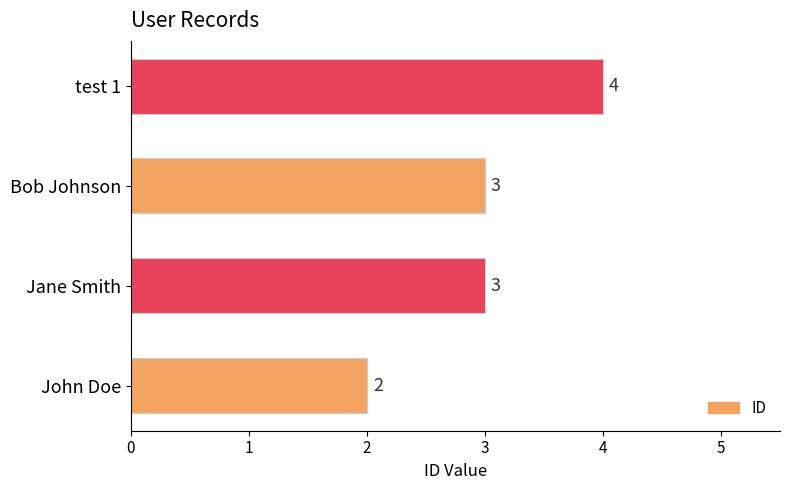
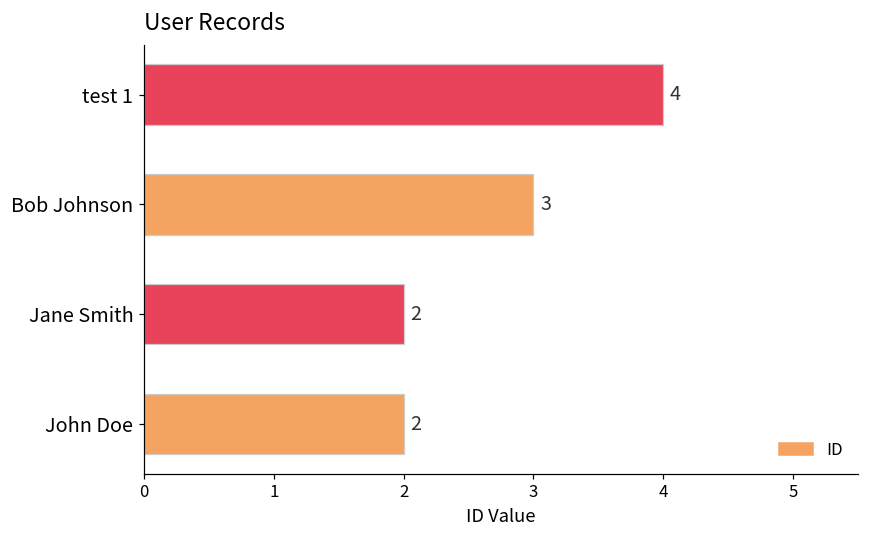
Jane Smith: 3 -> 2
